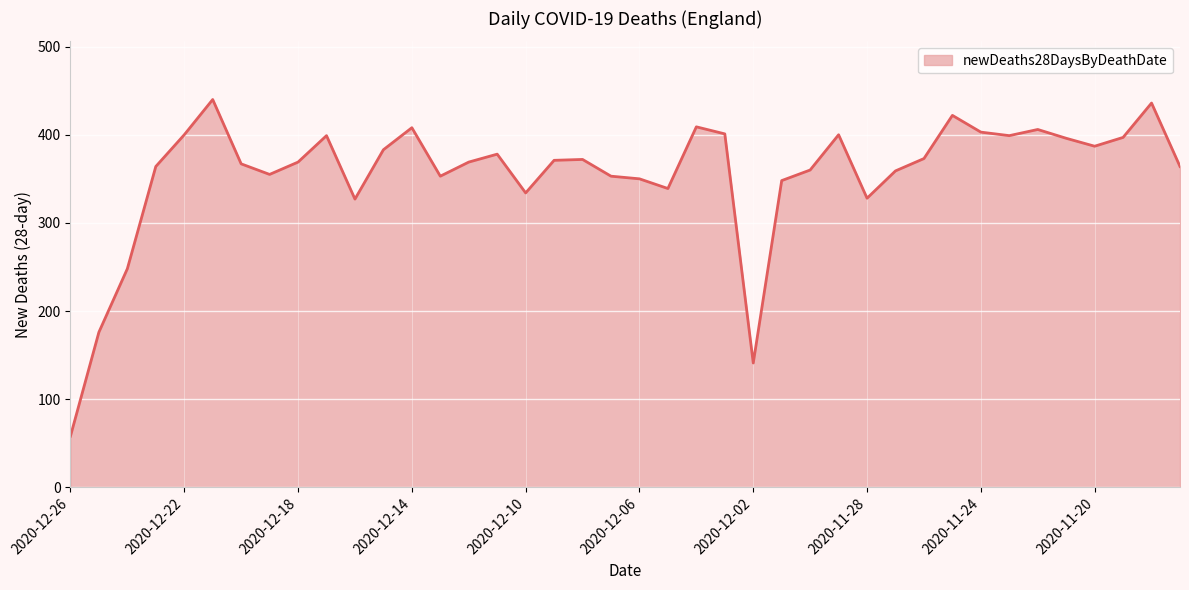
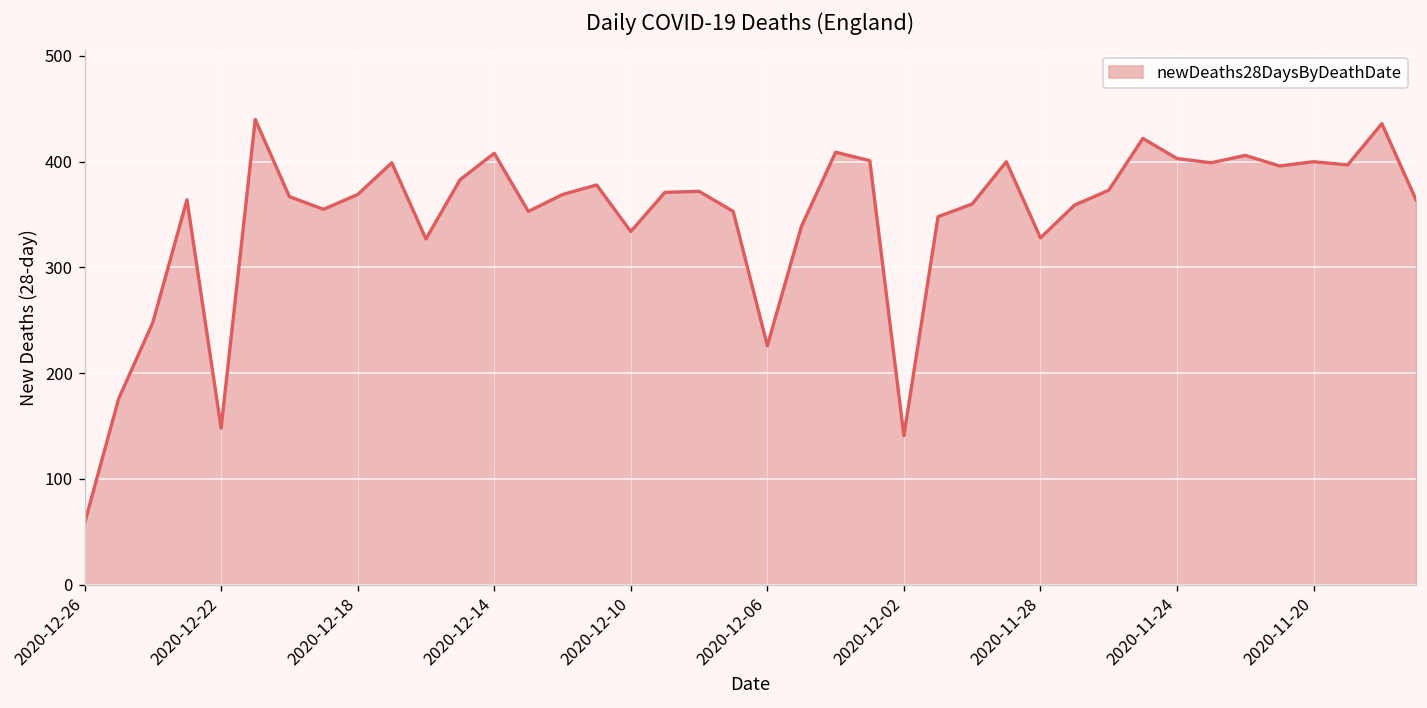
2020-12-22: 400 -> 150
2020-12-06: 350 -> 230
2020-11-20: 390 -> 400
